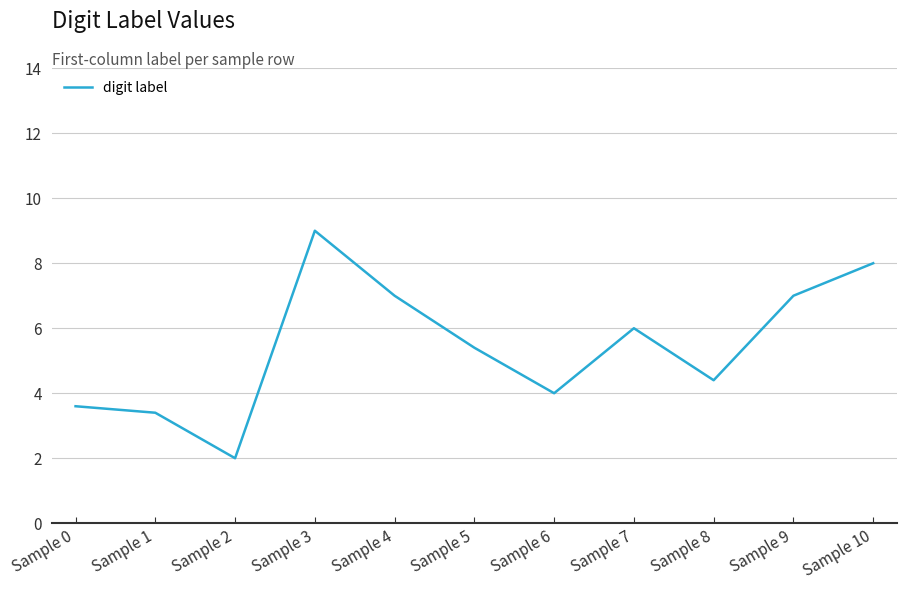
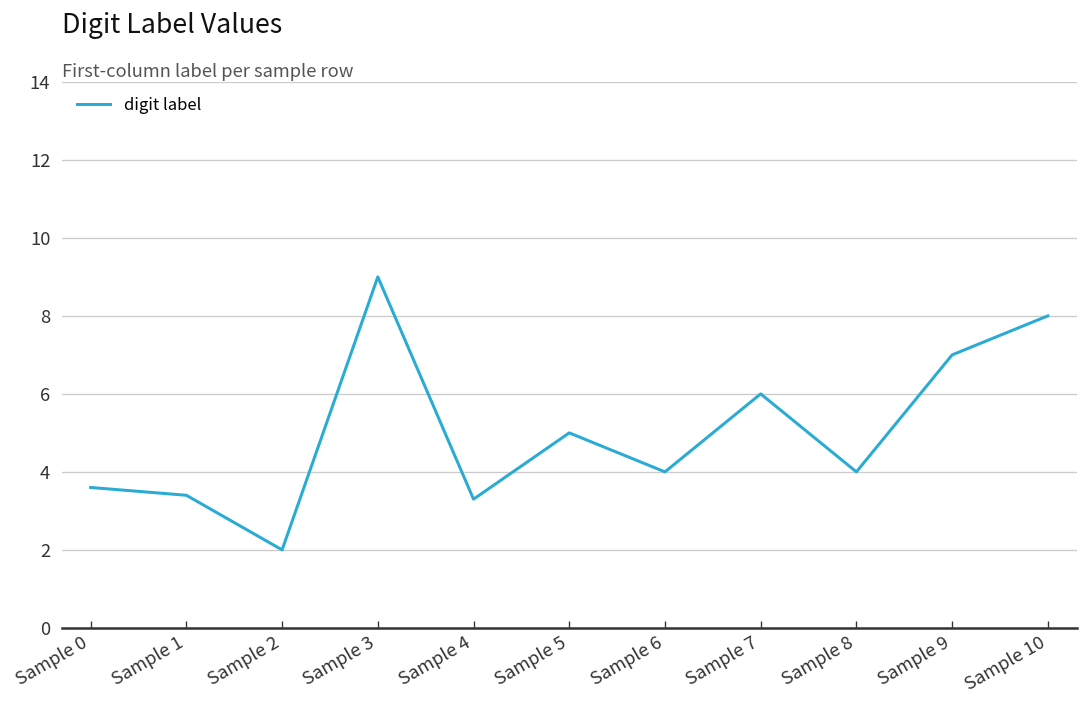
Sample 4: 7.0 -> 3.3
Sample 5: 5.4 -> 5.0
Sample 8: 4.4 -> 4.0
